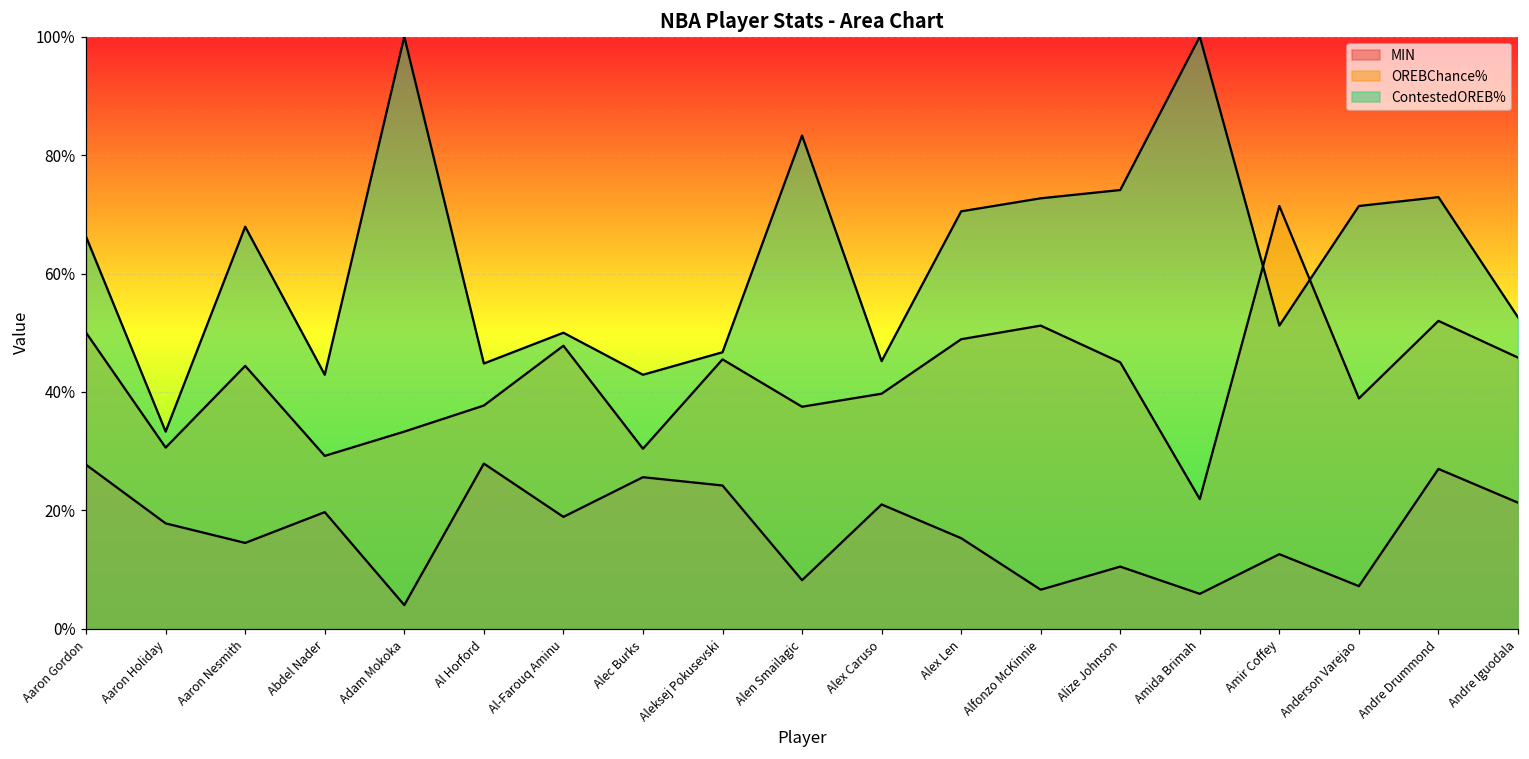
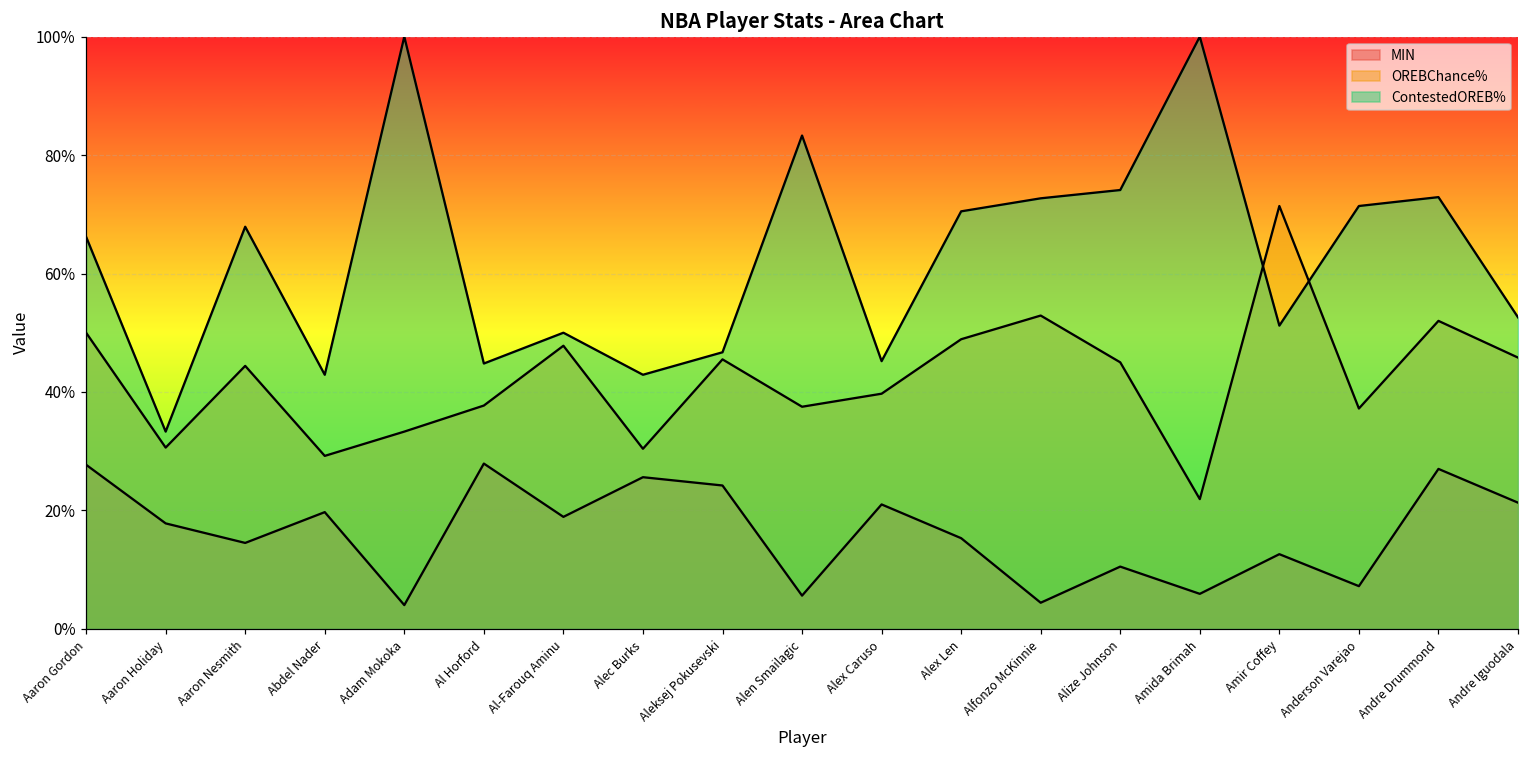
MIN, Alen Smailagic: 8% -> 6%
MIN, Alfonzo McKinnie: 7% -> 4%
OREBChance%, Alfonzo McKinnie: 51% -> 53%
OREBChance%, Anderson Varejao: 39% -> 37%
